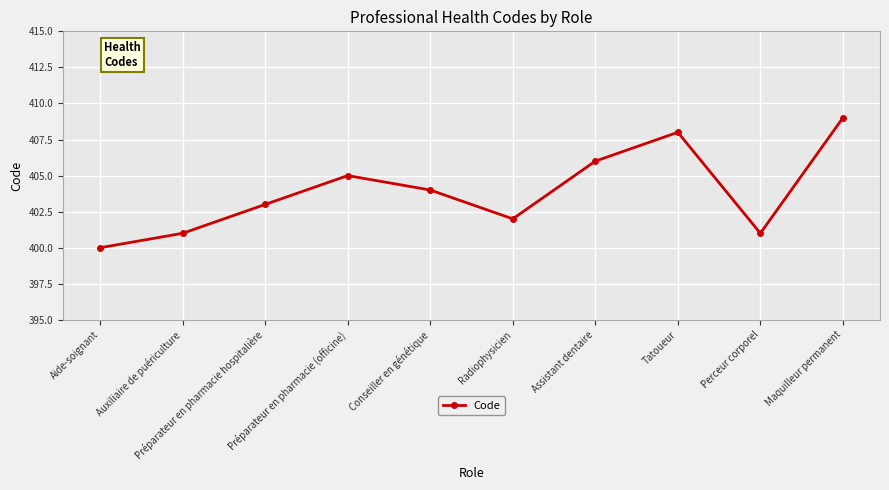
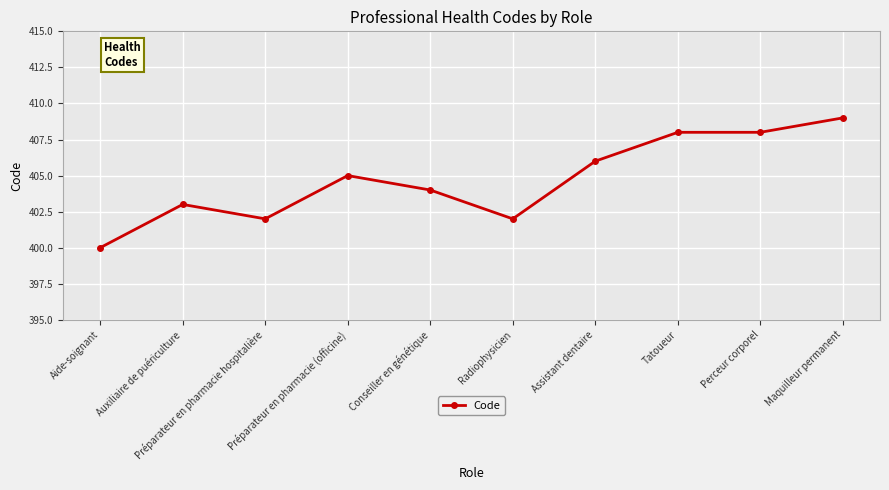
Auxiliaire de puériculture: 401 -> 403
Préparateur en pharmacie hospitalière: 403 -> 402
Perceur corporel: 401 -> 408
